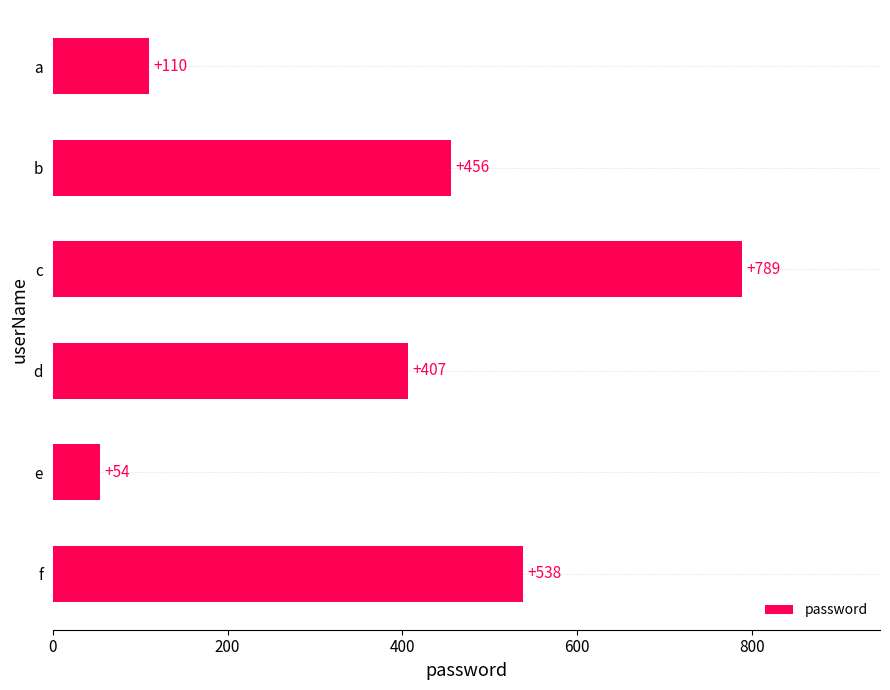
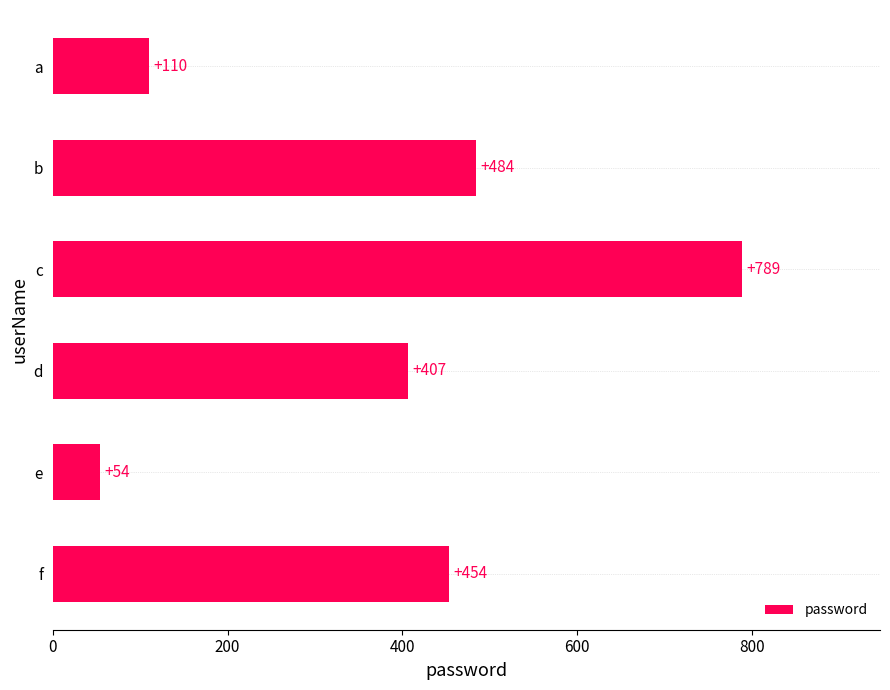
b: +456 -> +484
f: +538 -> +454
